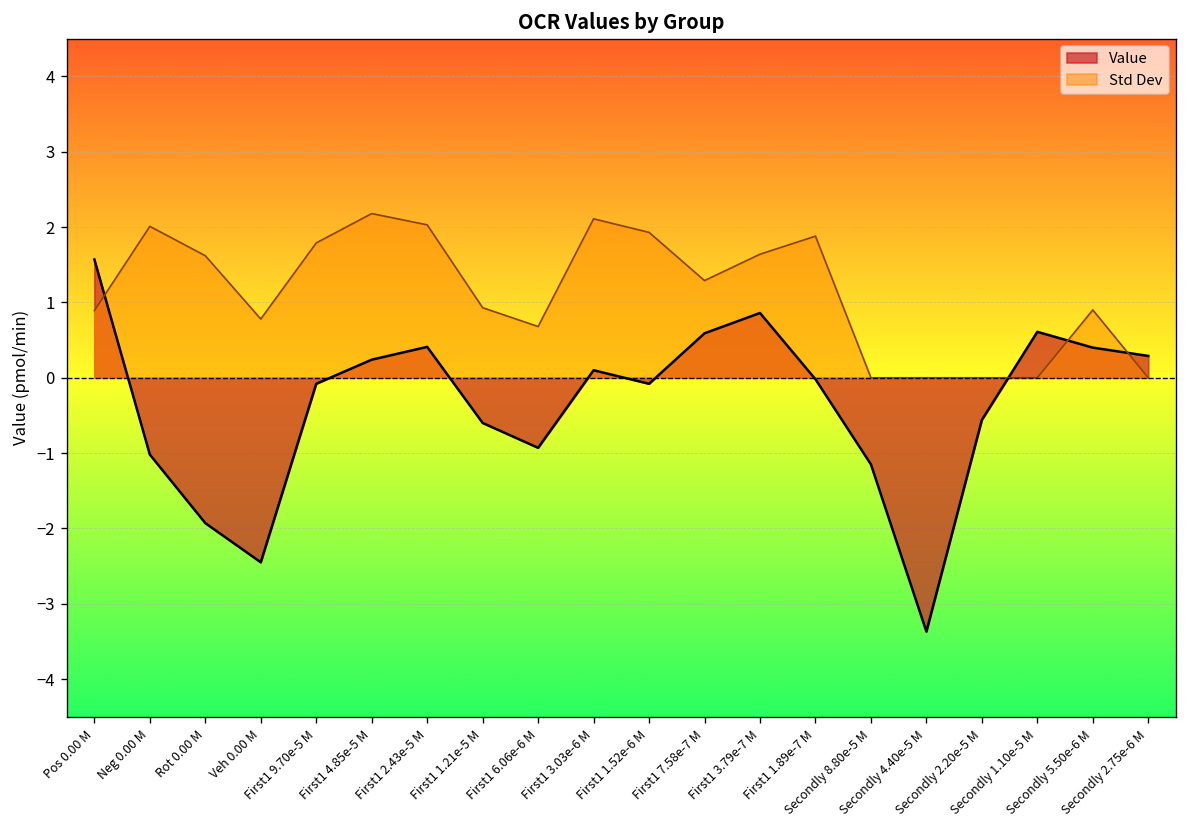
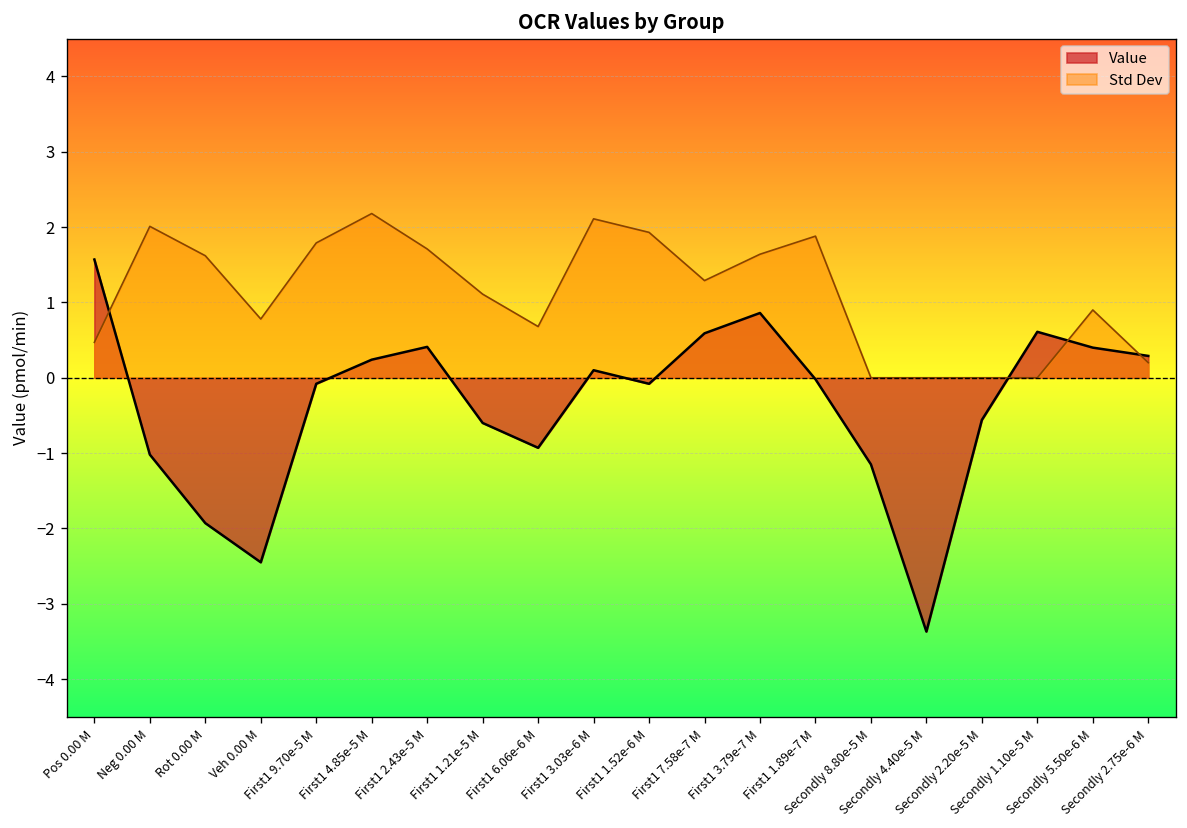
Std Dev, Pos 0.00 M: 0.9 -> 0.5
Std Dev, First1 2.43e-5 M: 2.0 -> 1.7
Std Dev, First1 1.21e-5 M: 0.9 -> 1.1
Std Dev, Secondly 2.75e-6 M: 0.0 -> 0.2
